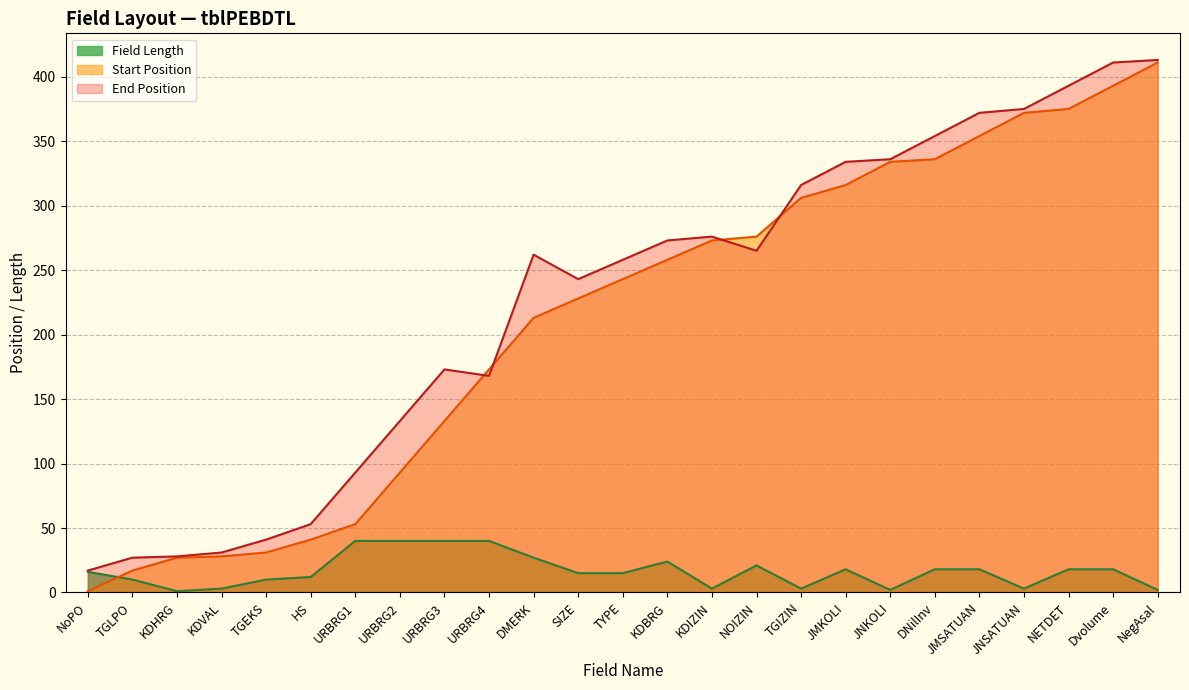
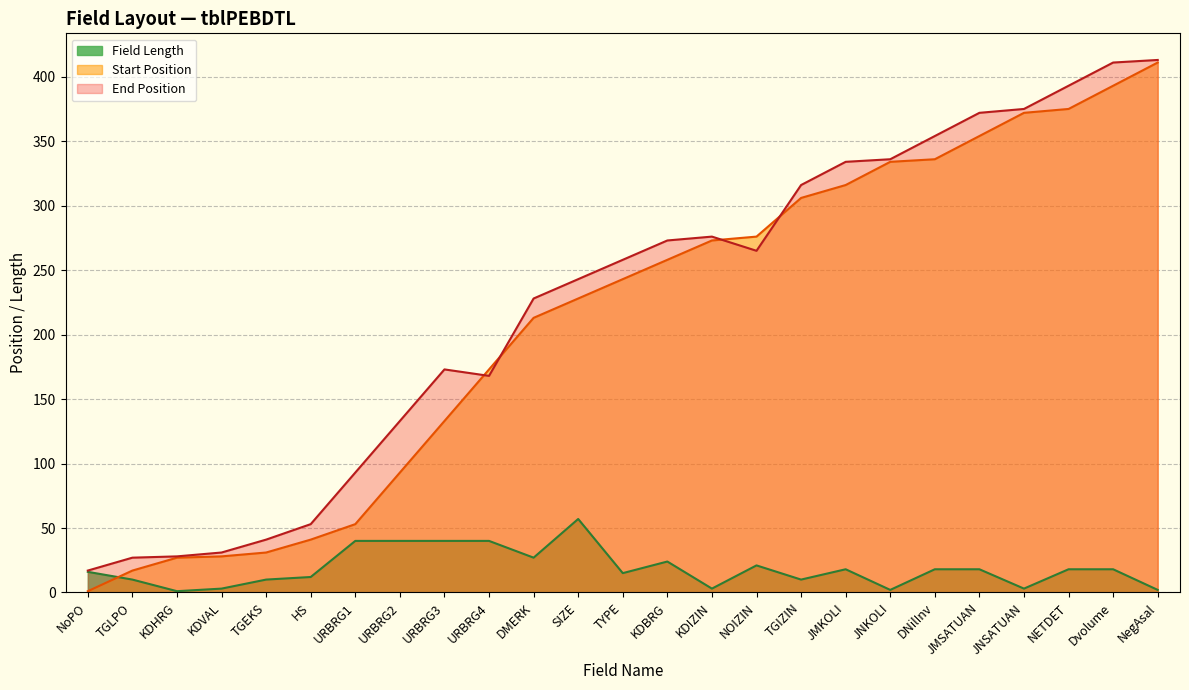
End Position, DMERK: 262 -> 228
Field Length, SIZE: 15 -> 57
Field Length, TGIZIN: 3 -> 10
